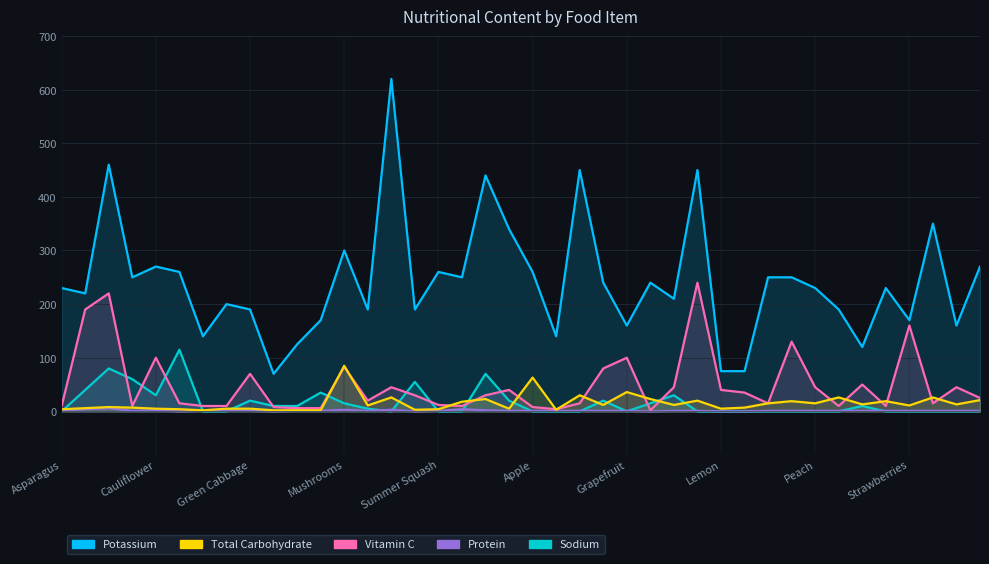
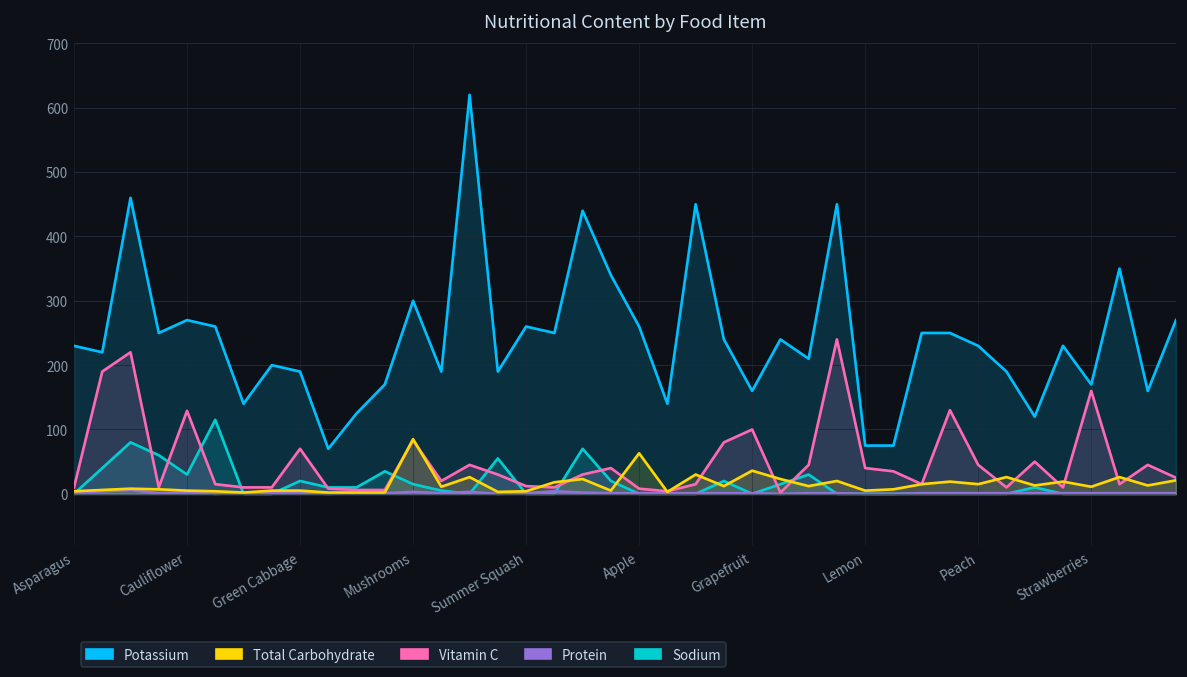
Vitamin C, Cauliflower: 100 -> 130
